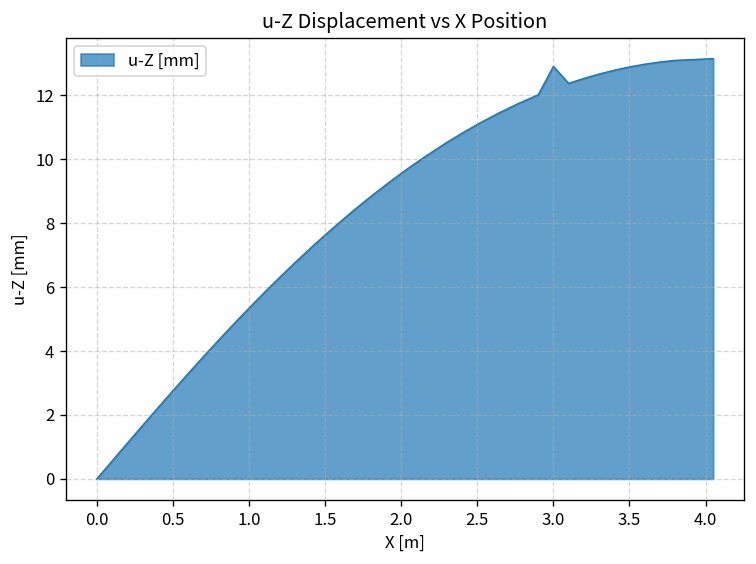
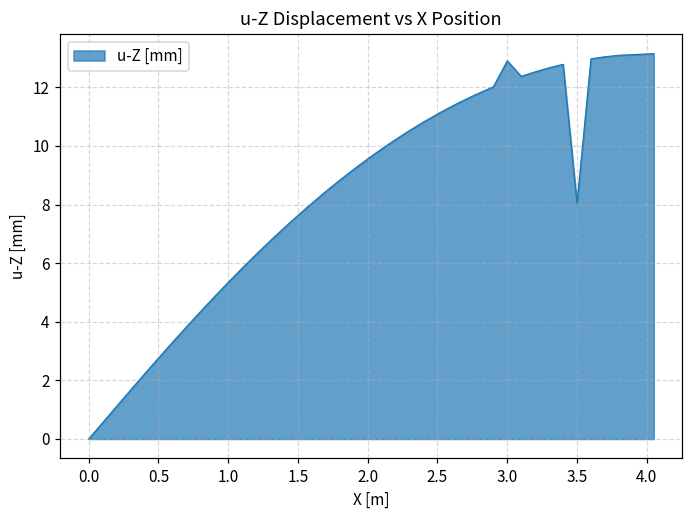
3.5: 12.9 -> 8.0
